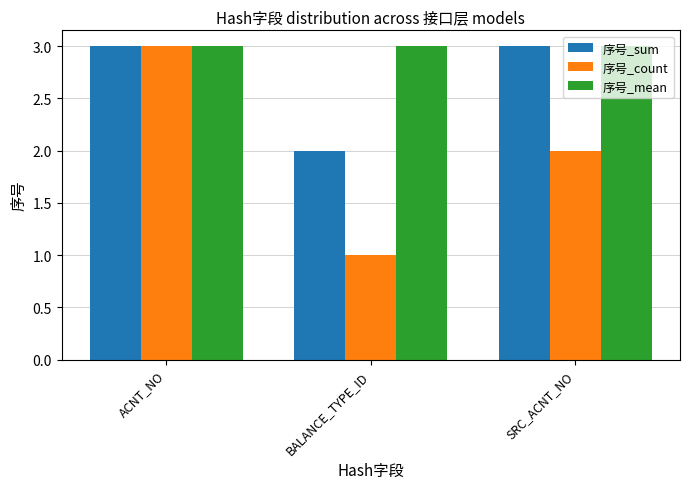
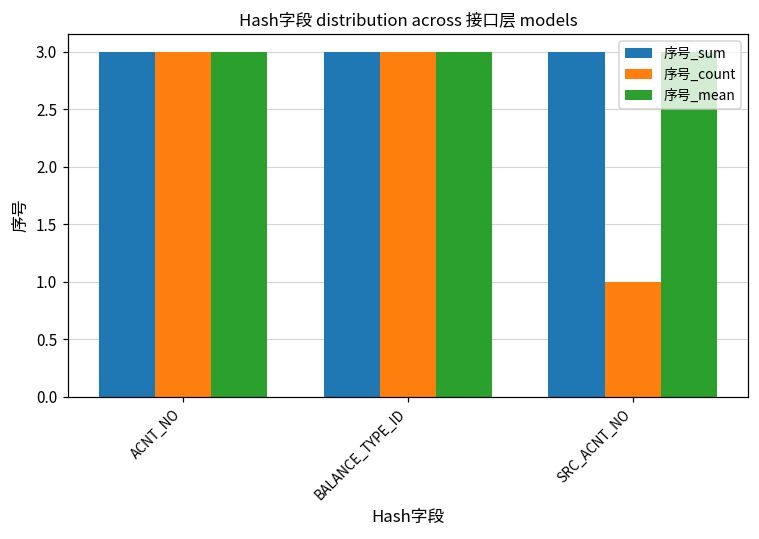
序号_sum, BALANCE_TYPE_ID: 2 -> 3
序号_count, BALANCE_TYPE_ID: 1 -> 3
序号_count, SRC_ACNT_NO: 2 -> 1
